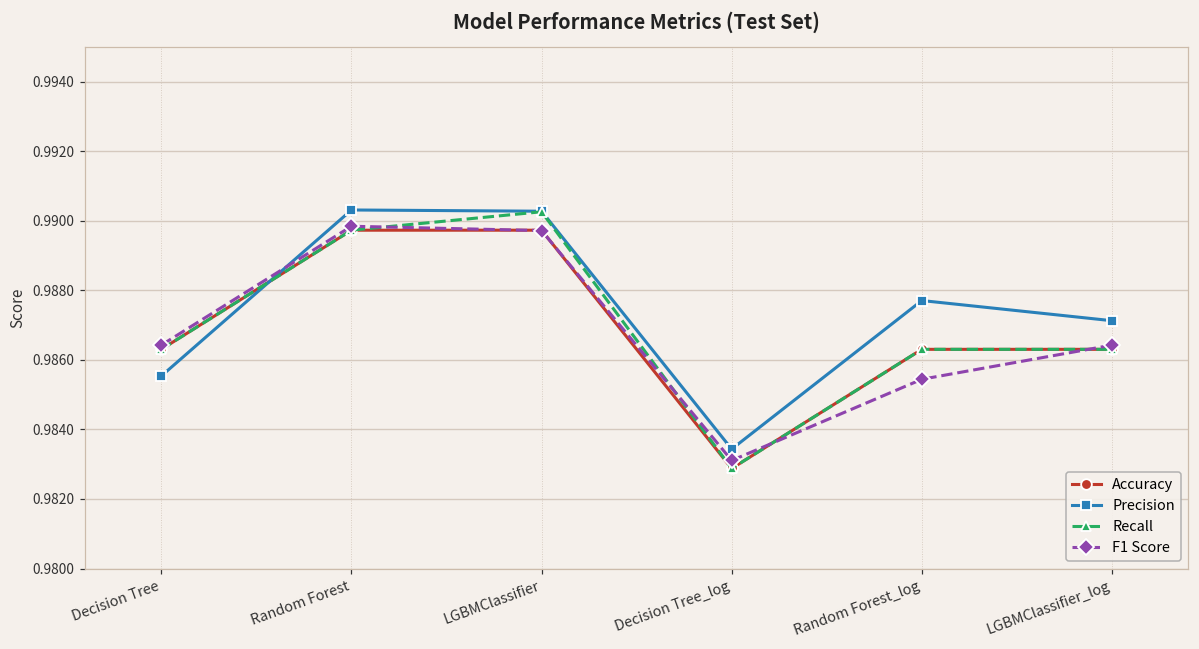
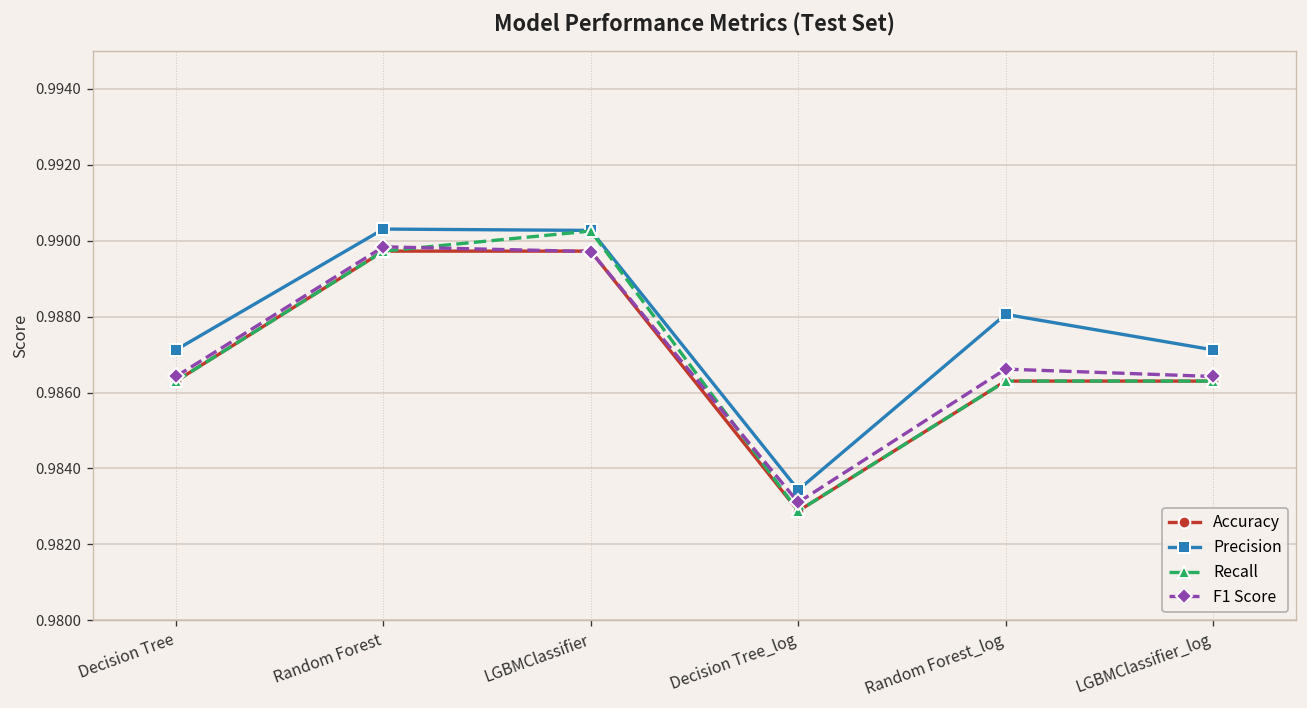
Precision, Decision Tree: 0.9855 -> 0.9871
Precision, Random Forest_log: 0.9877 -> 0.9881
F1 Score, Random Forest_log: 0.9854 -> 0.9866
